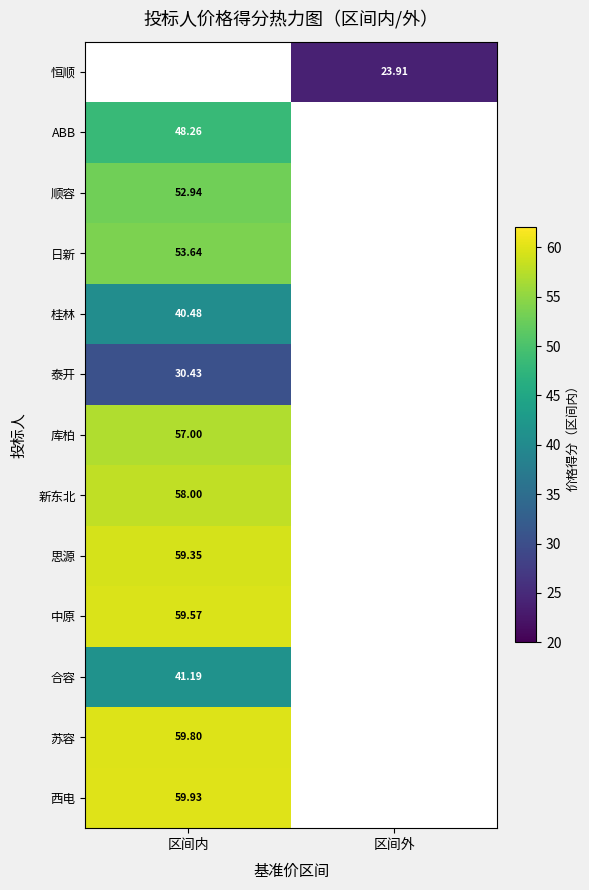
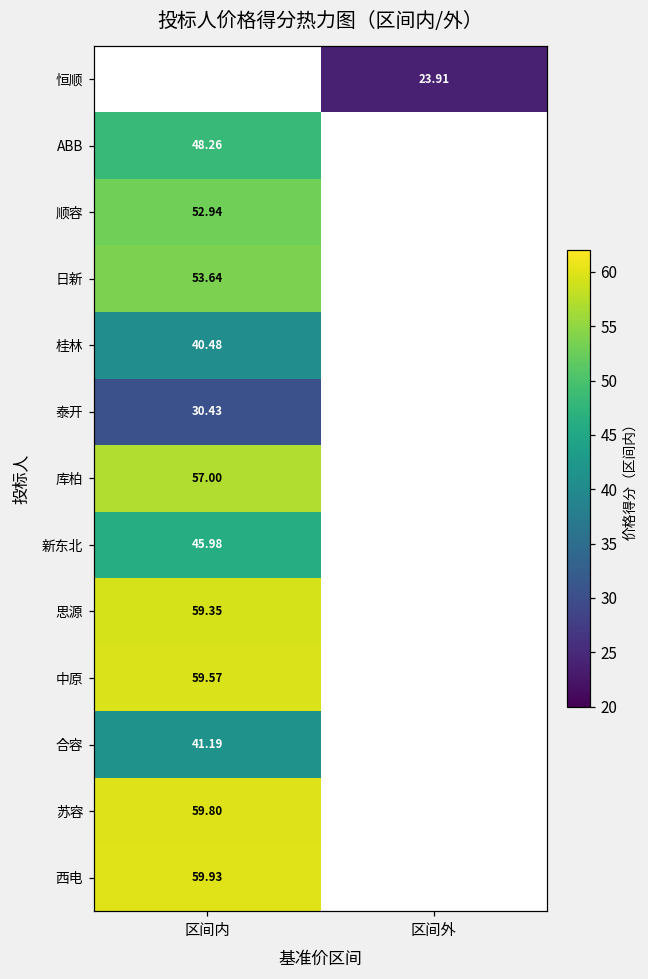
新东北, 区间内: 58.00 -> 45.98
